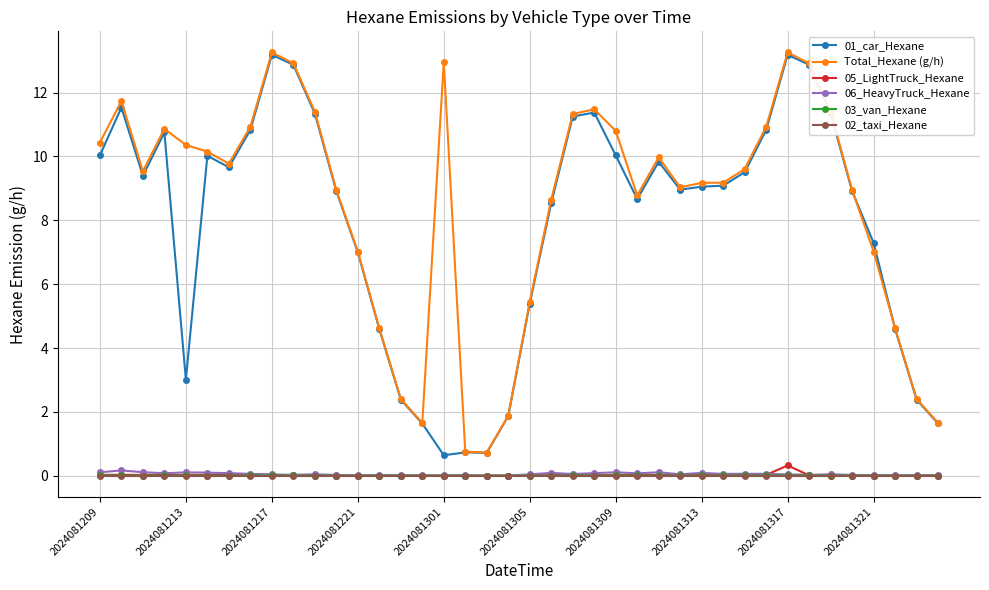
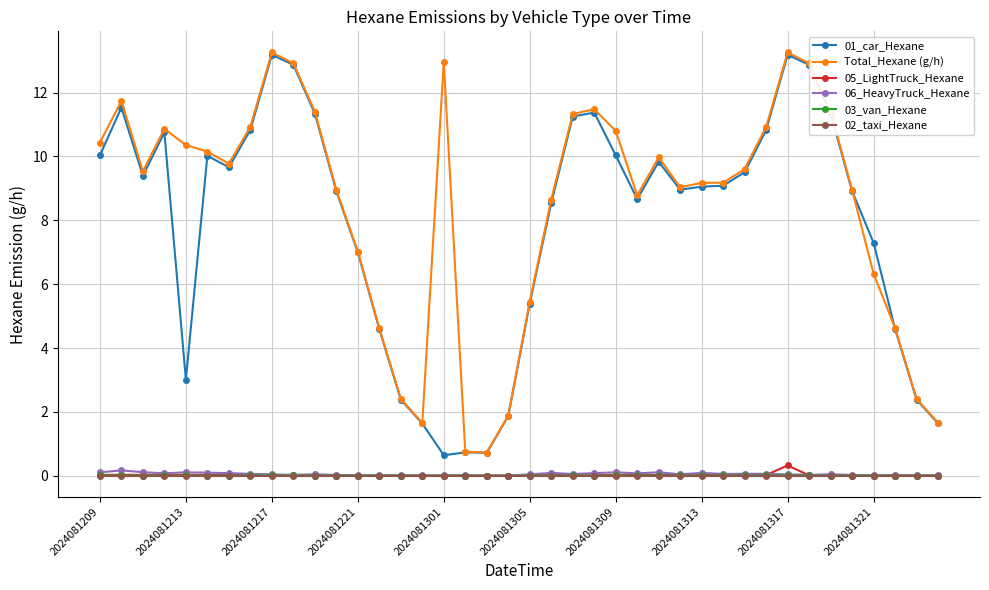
Total_Hexane (g/h), 2024081321: 7.0 -> 6.3
